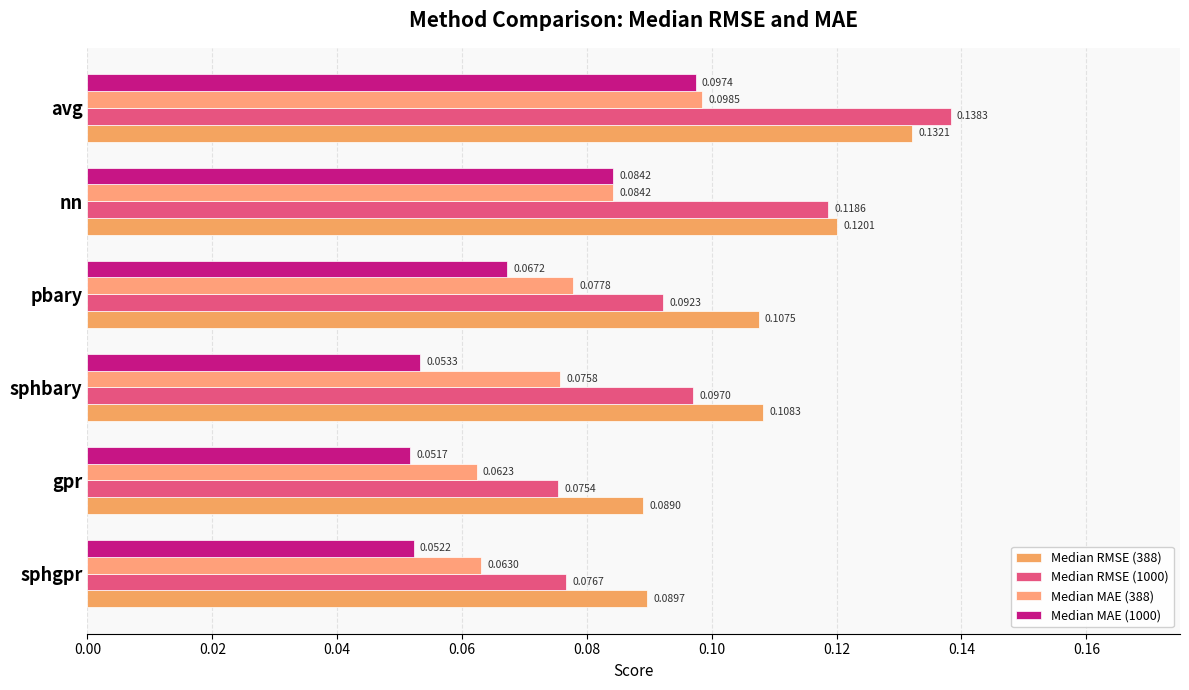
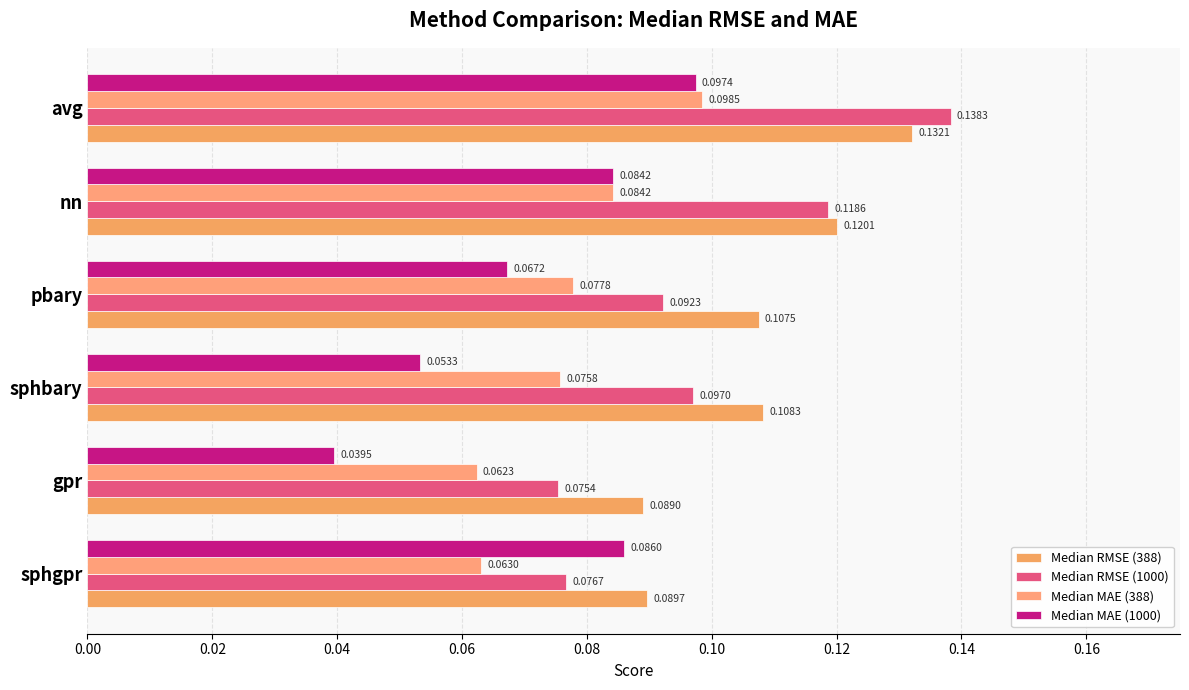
Median MAE (1000), gpr: 0.0517 -> 0.0395
Median MAE (1000), sphgpr: 0.0522 -> 0.0860
